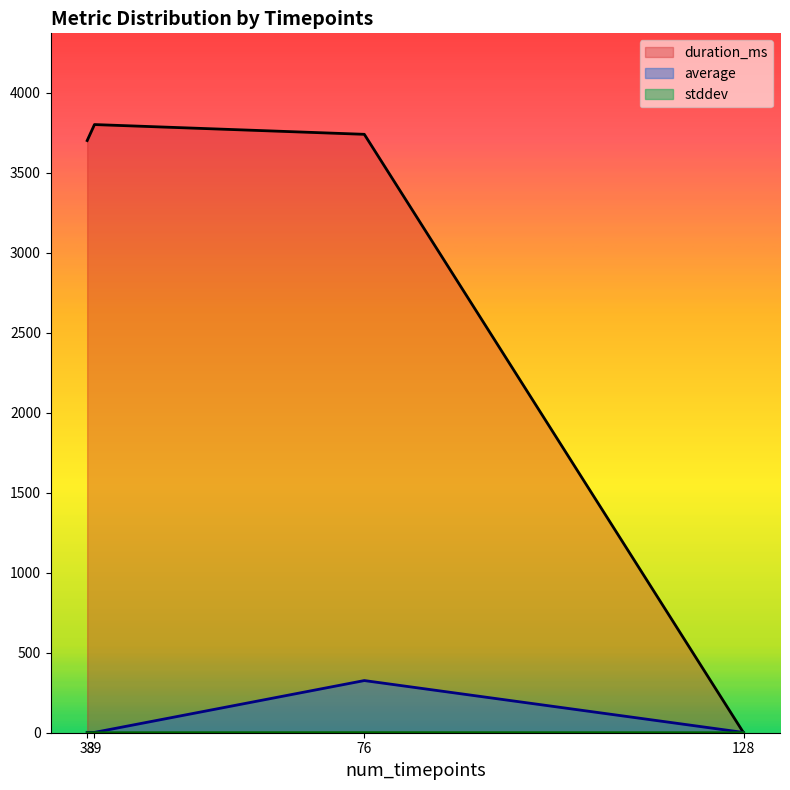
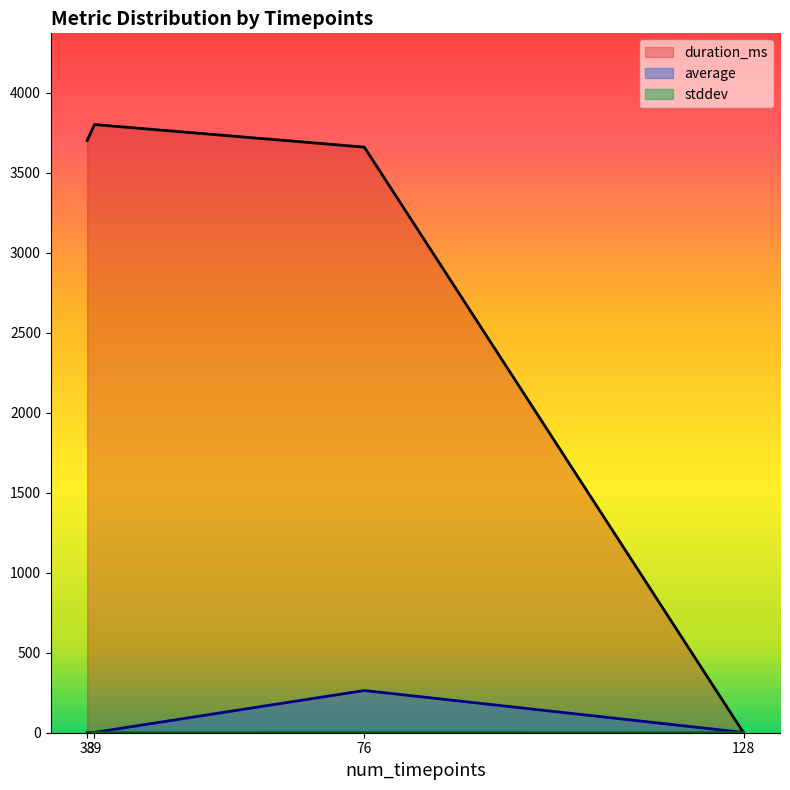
duration_ms, 76: 3740 -> 3660
average, 76: 330 -> 260
